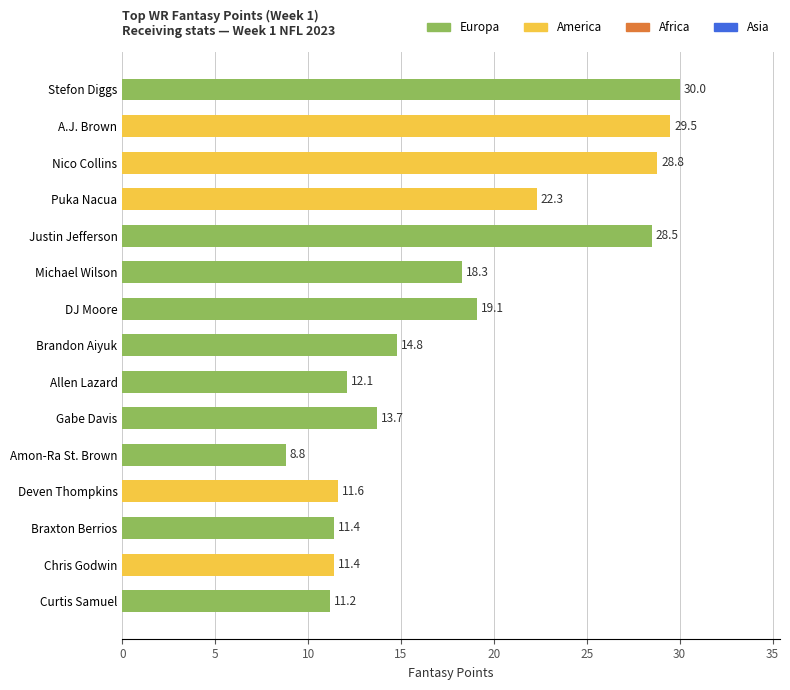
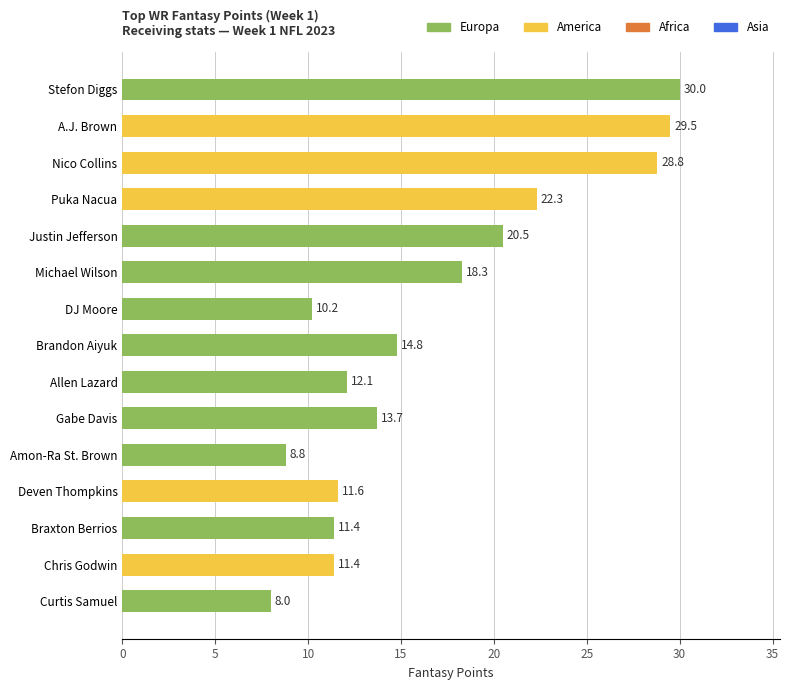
Justin Jefferson: 28.5 -> 20.5
DJ Moore: 19.1 -> 10.2
Curtis Samuel: 11.2 -> 8.0
